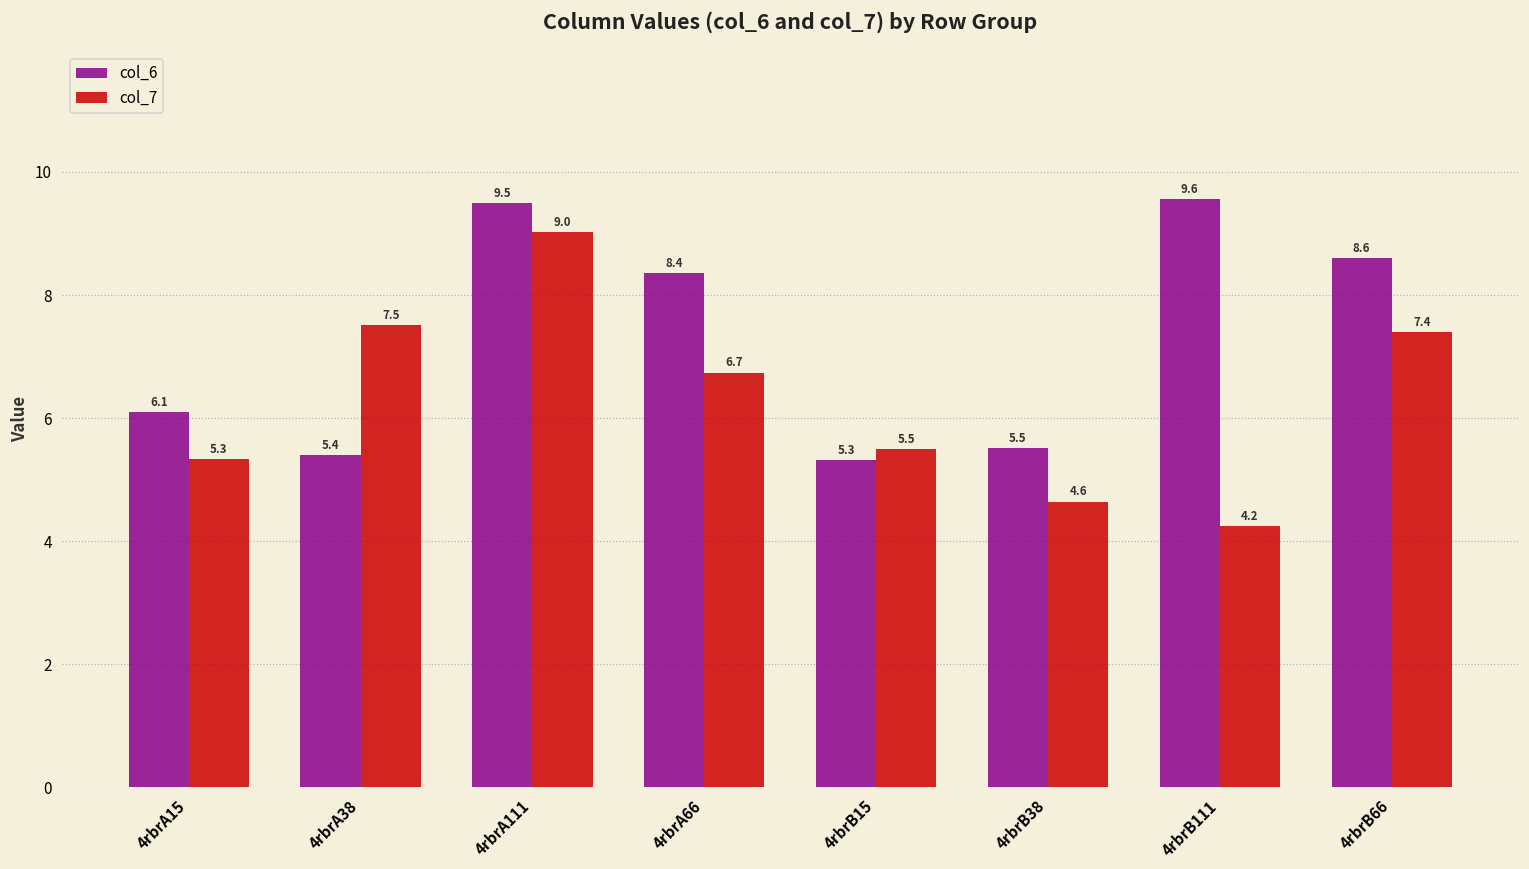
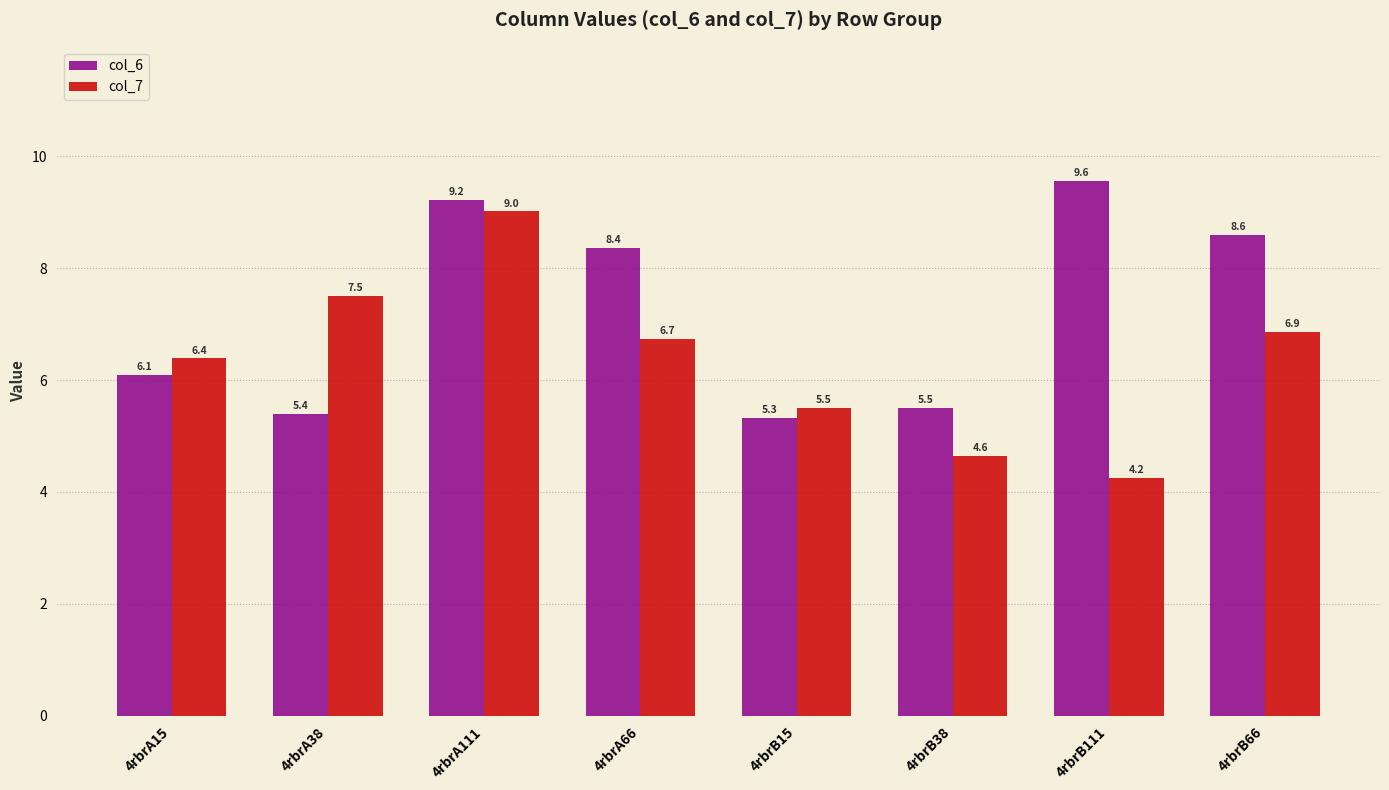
col_7, 4rbrA15: 5.3 -> 6.4
col_6, 4rbrA111: 9.5 -> 9.2
col_7, 4rbrB66: 7.4 -> 6.9
